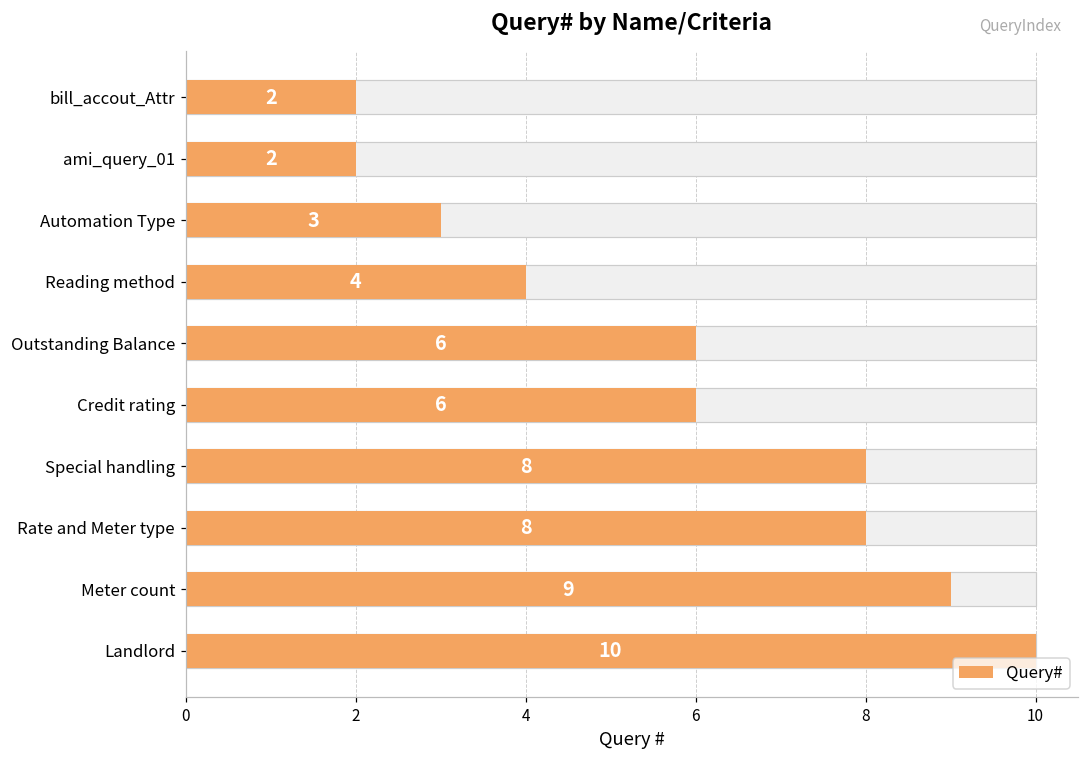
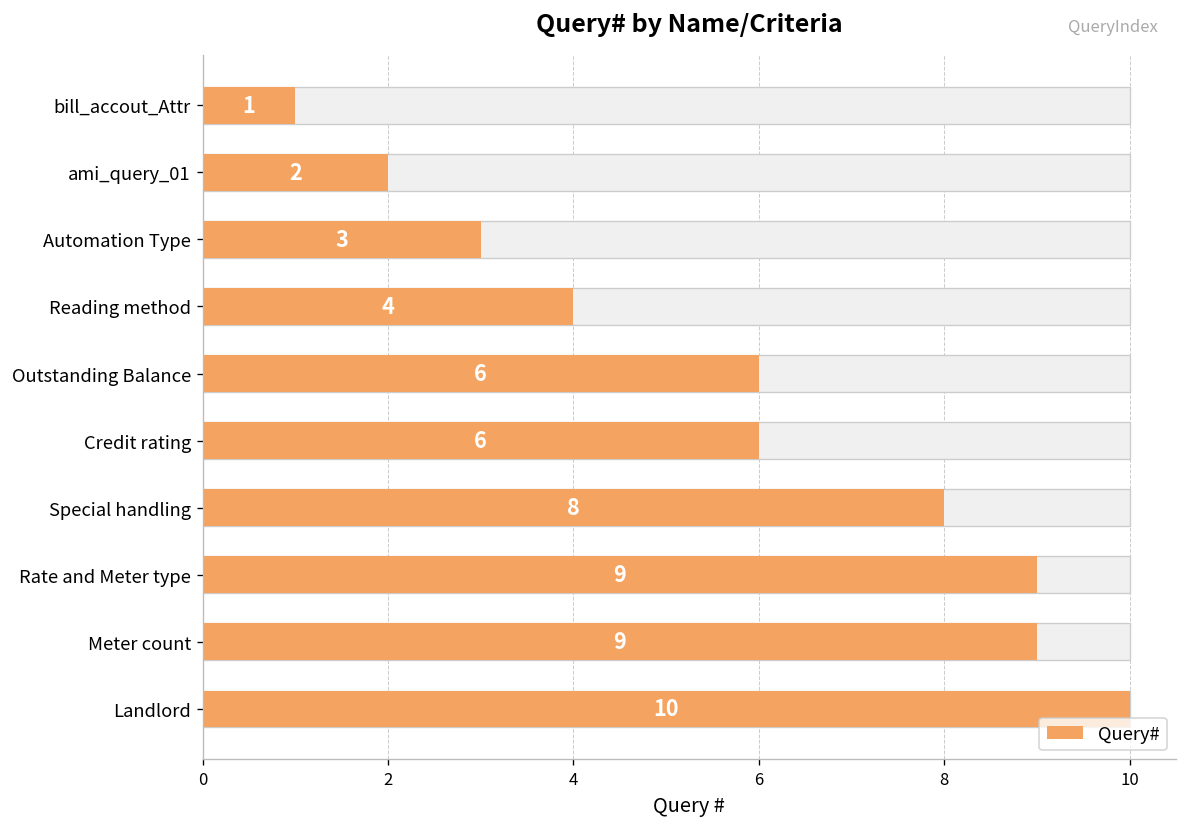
Query#, bill_accout_Attr: 2 -> 1
Query#, Rate and Meter type: 8 -> 9
